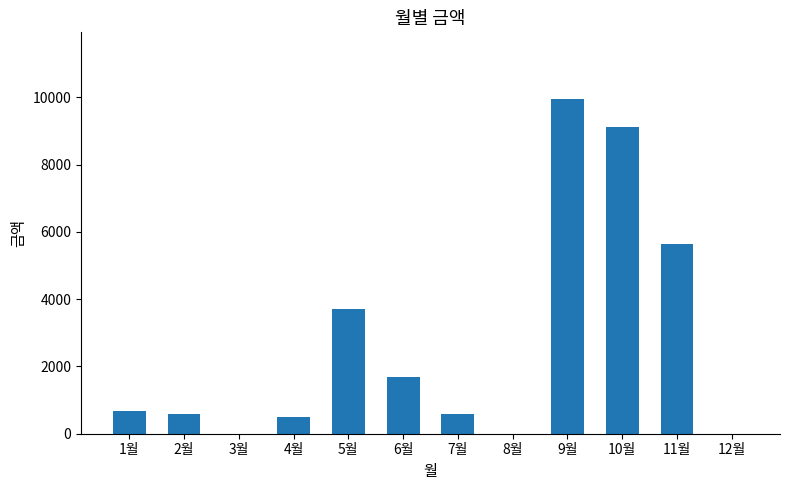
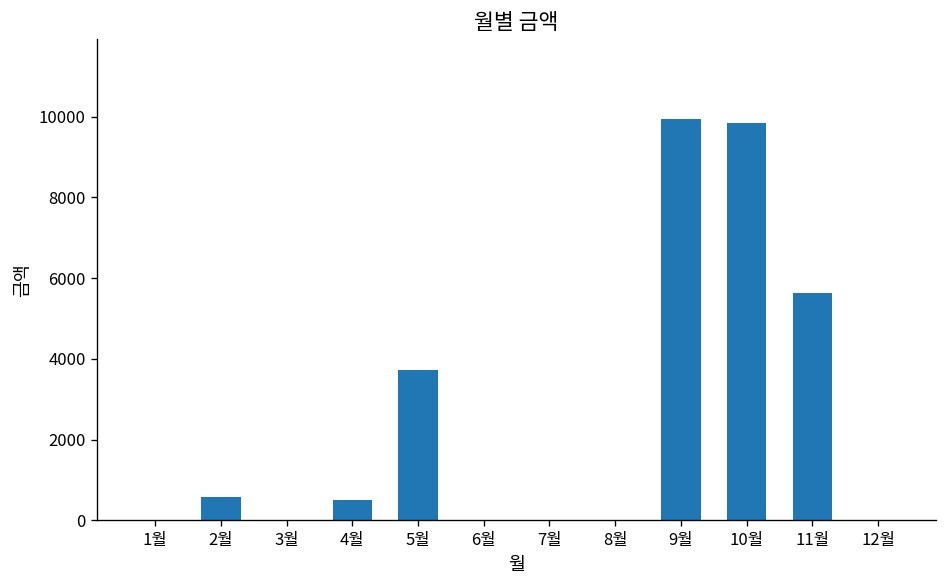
1월: 700 -> 0
6월: 1700 -> 0
7월: 600 -> 0
10월: 9100 -> 9900
